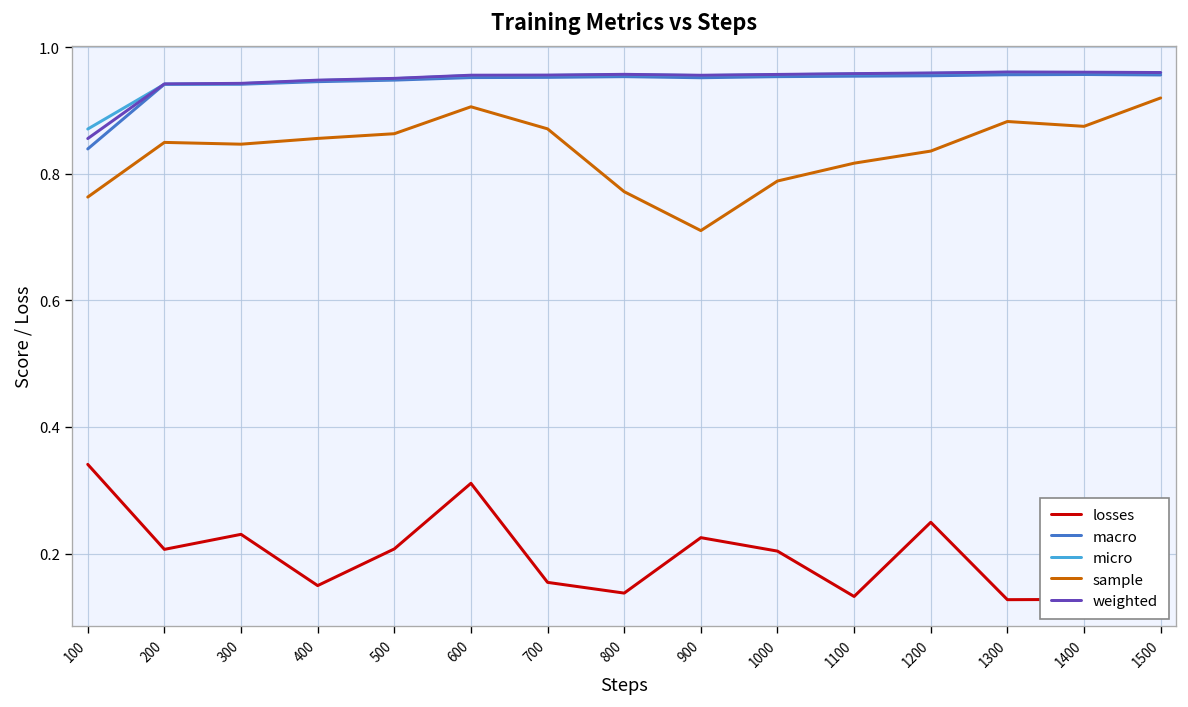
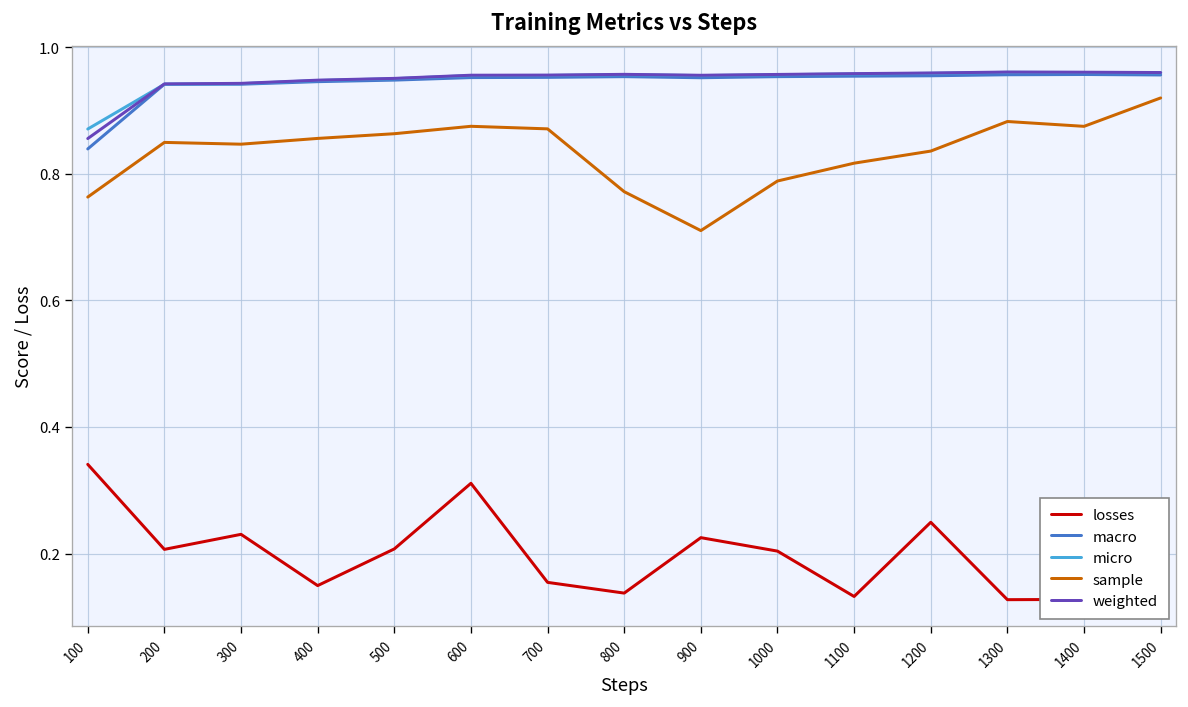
sample, 600: 0.91 -> 0.87
